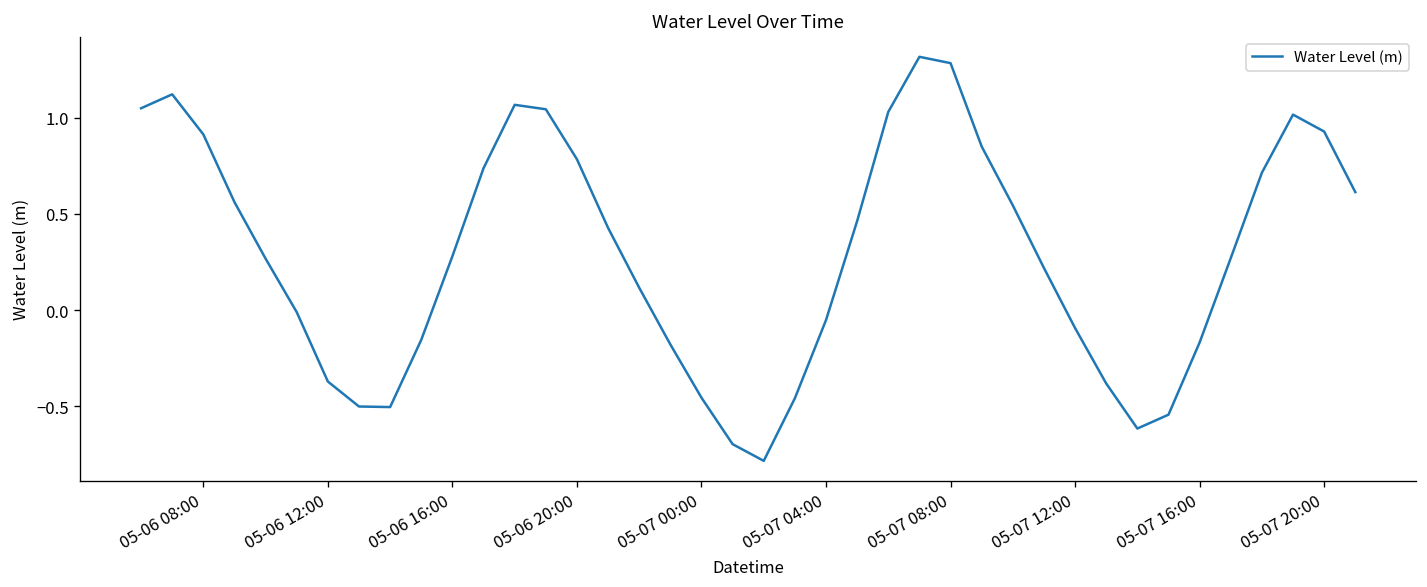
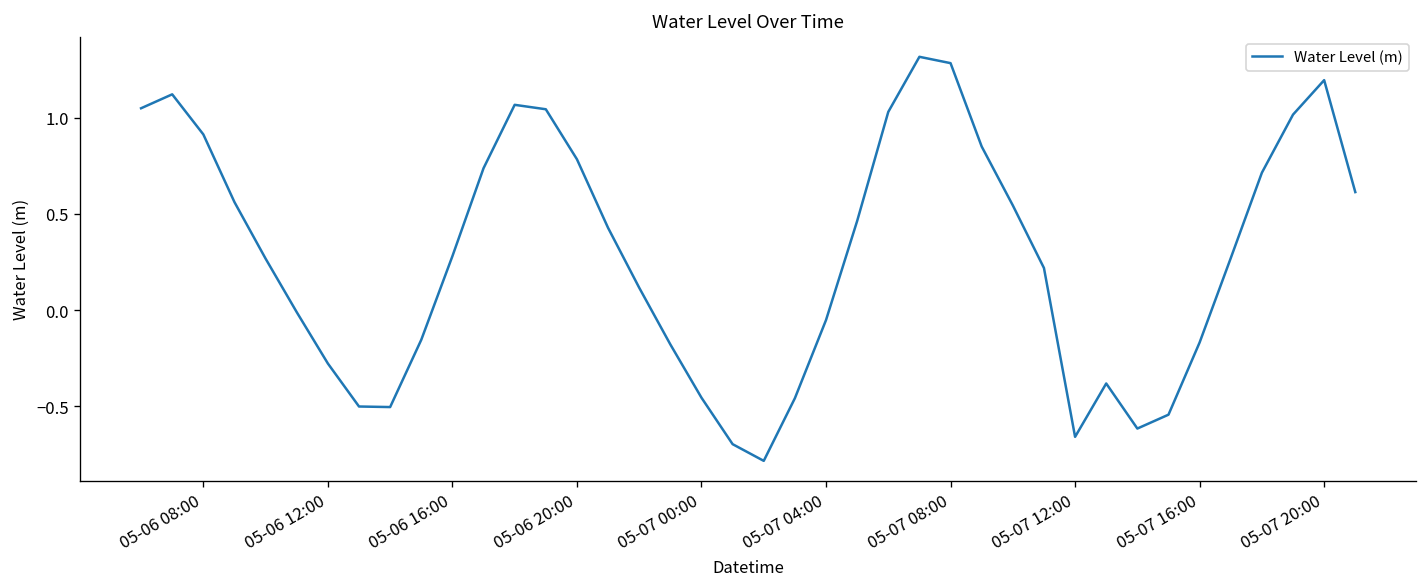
05-06 12:00: -0.37 -> -0.28
05-07 12:00: -0.09 -> -0.66
05-07 20:00: 0.93 -> 1.20
